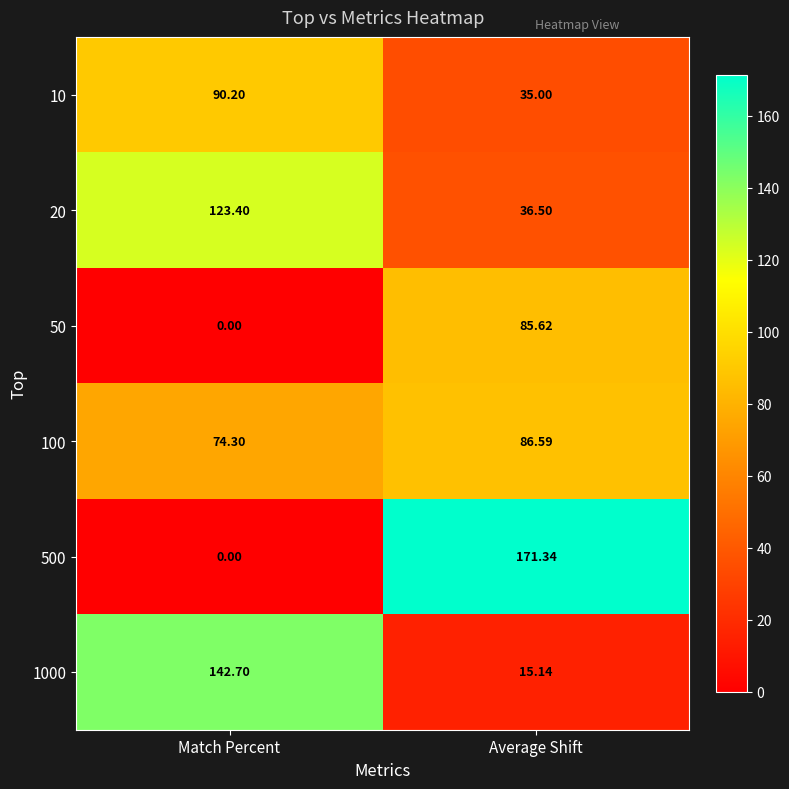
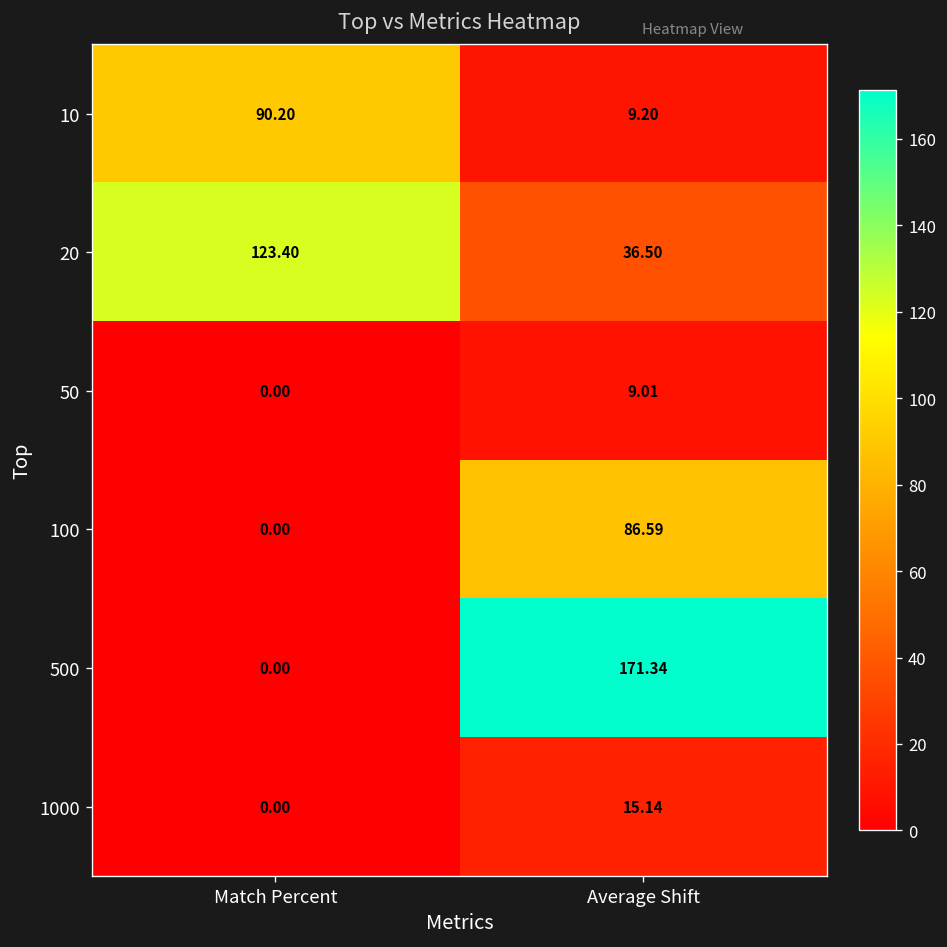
10, Average Shift: 35.00 -> 9.20
50, Average Shift: 85.62 -> 9.01
100, Match Percent: 74.30 -> 0.00
1000, Match Percent: 142.70 -> 0.00
